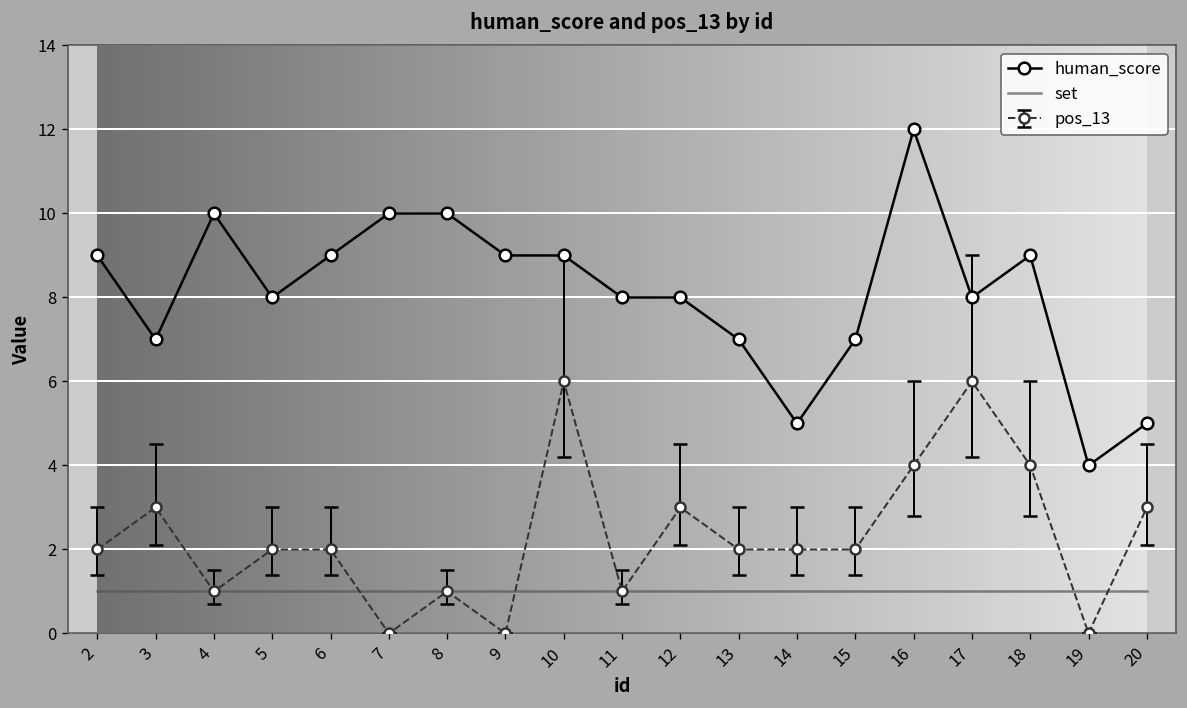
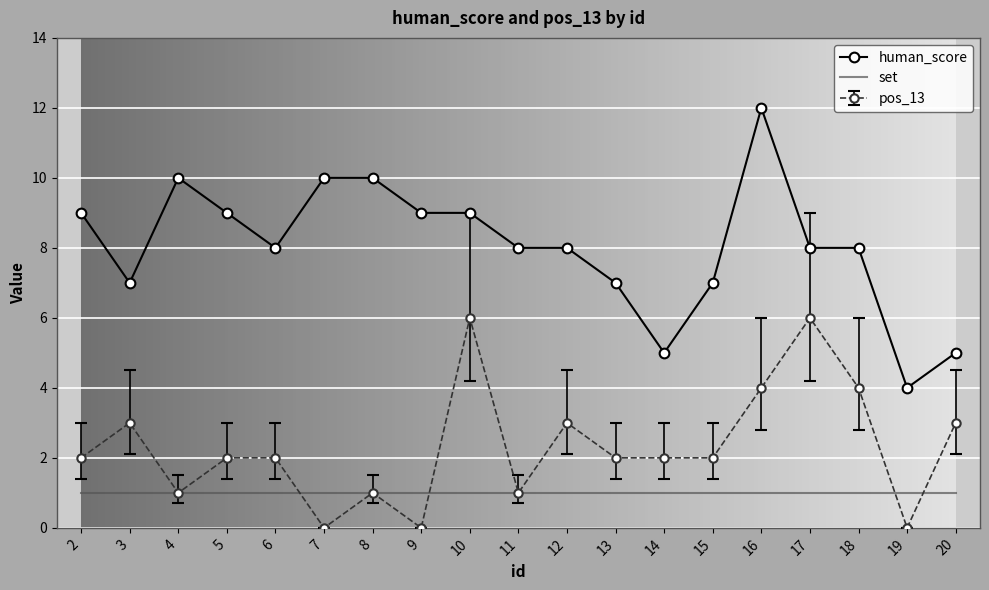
human_score, 5: 8 -> 9
human_score, 6: 9 -> 8
human_score, 18: 9 -> 8
